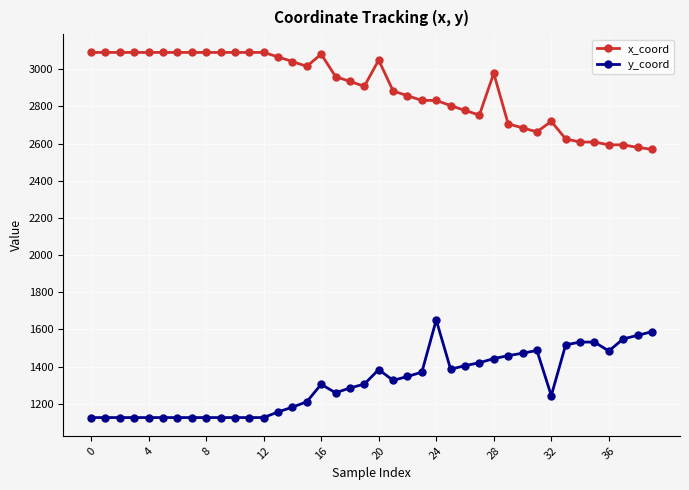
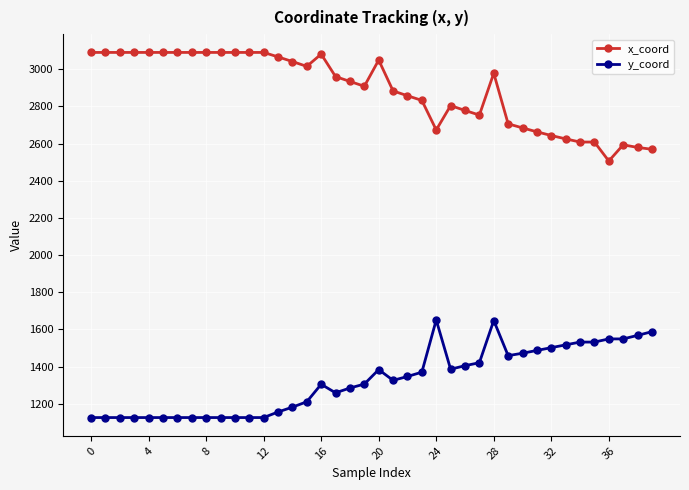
x_coord, 24: 2830 -> 2670
y_coord, 28: 1440 -> 1650
x_coord, 32: 2720 -> 2640
y_coord, 32: 1240 -> 1500
x_coord, 36: 2590 -> 2510
y_coord, 36: 1480 -> 1550
